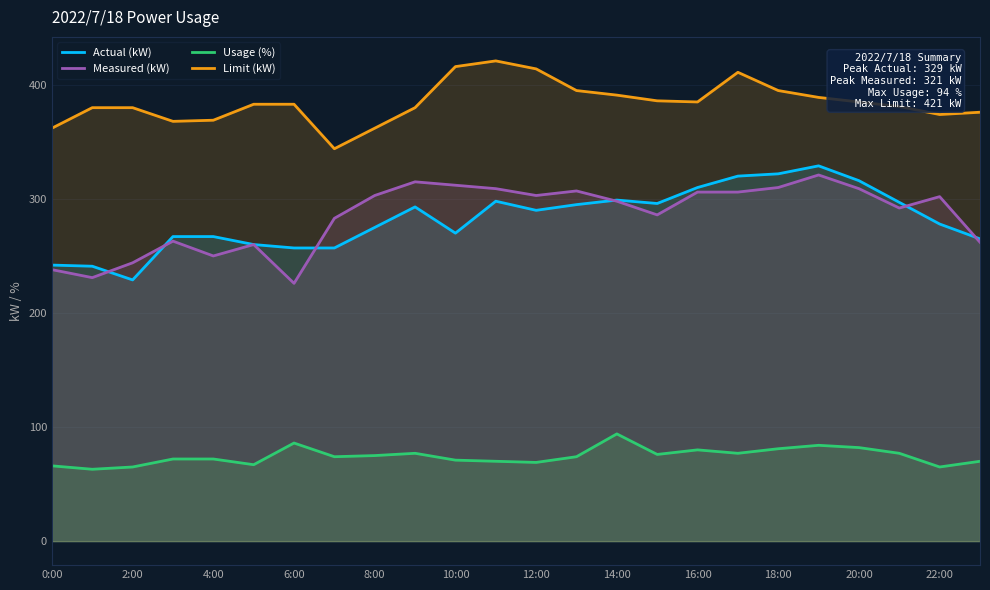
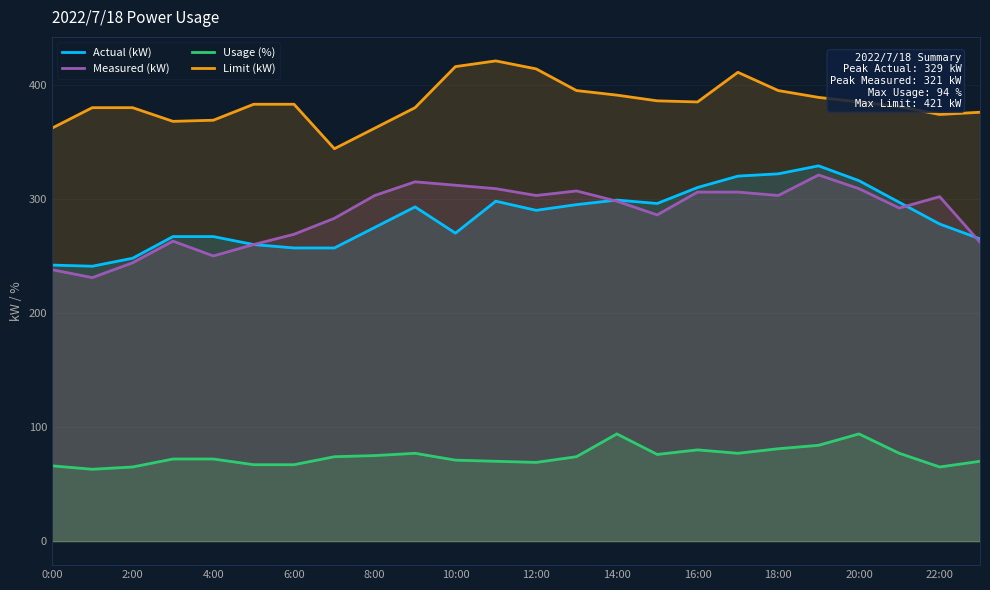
Actual (kW), 2:00: 229 -> 248
Measured (kW), 6:00: 226 -> 269
Usage (%), 6:00: 86 -> 67
Measured (kW), 18:00: 310 -> 303
Usage (%), 20:00: 82 -> 94
